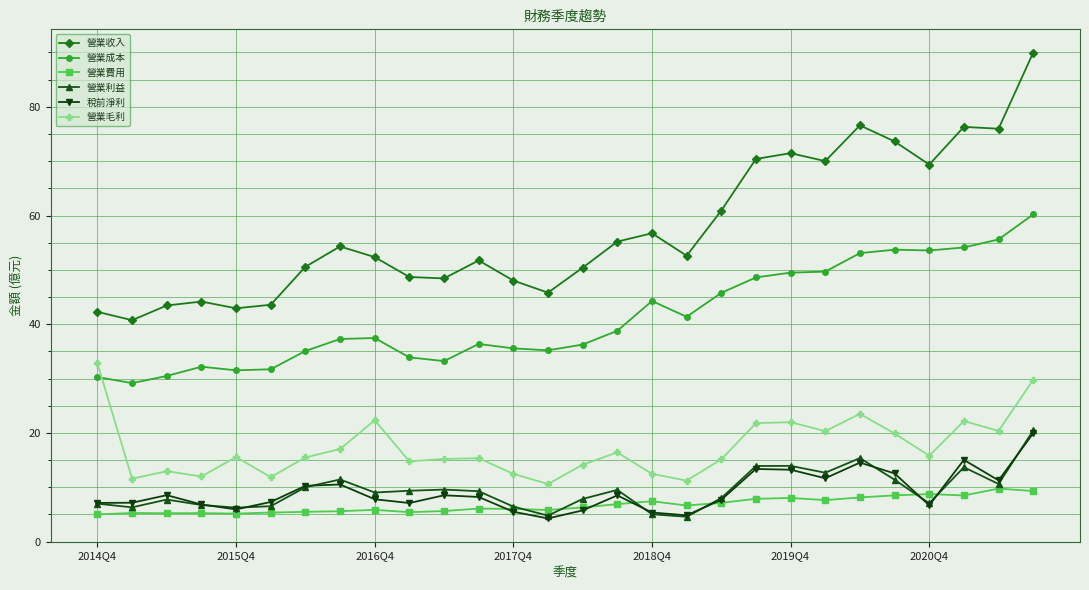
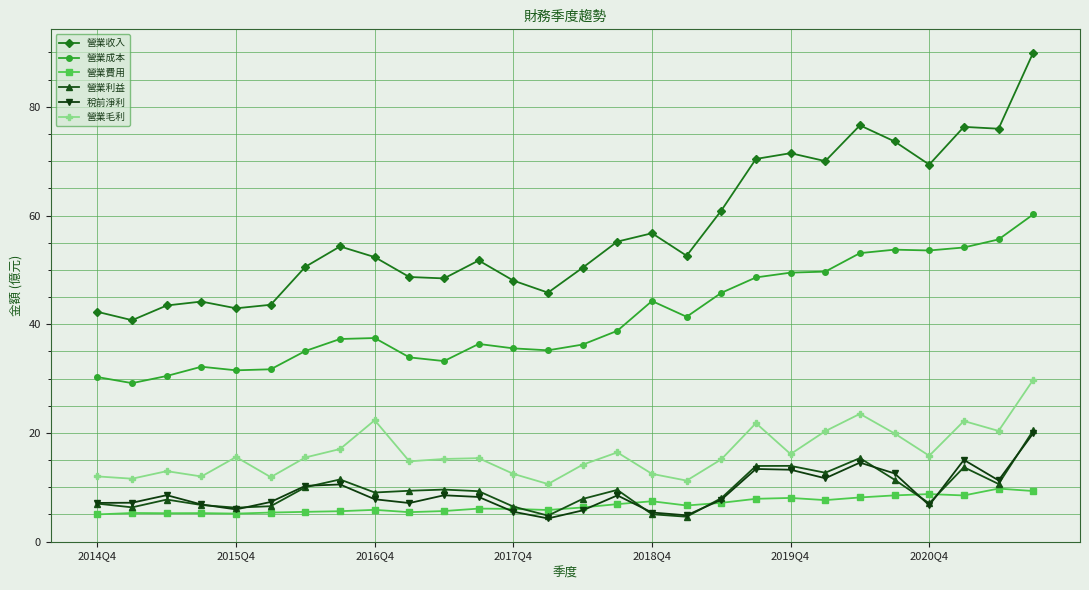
營業毛利, 2014Q4: 33 -> 12
營業毛利, 2019Q4: 22 -> 16
